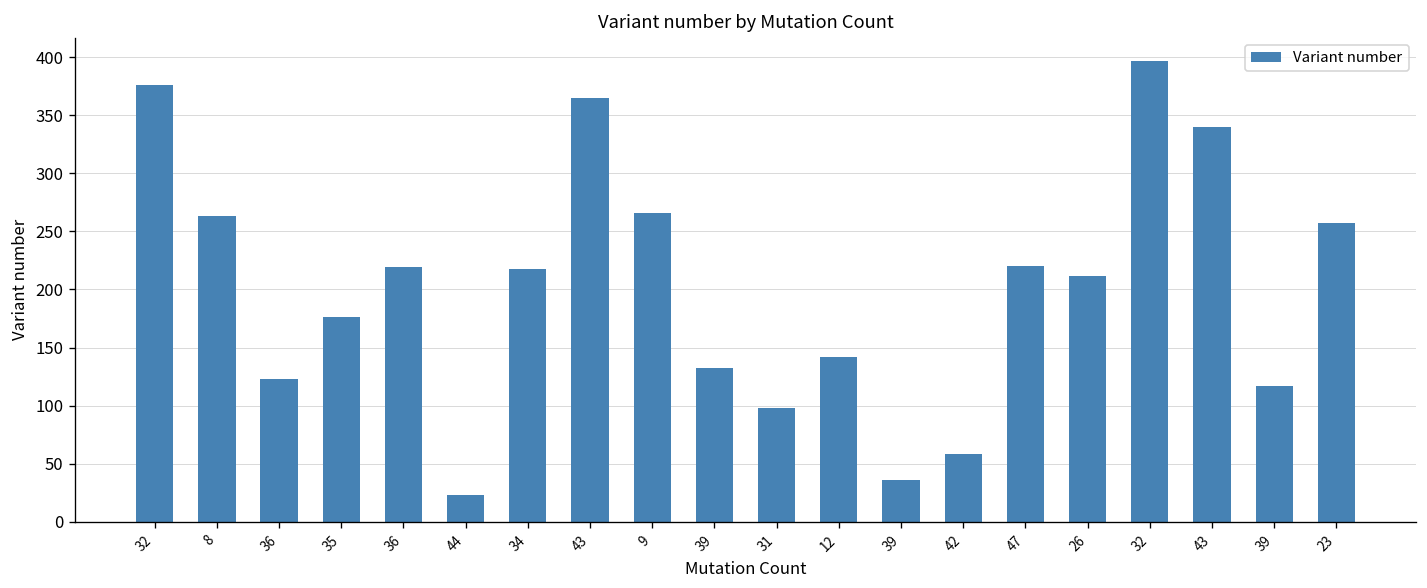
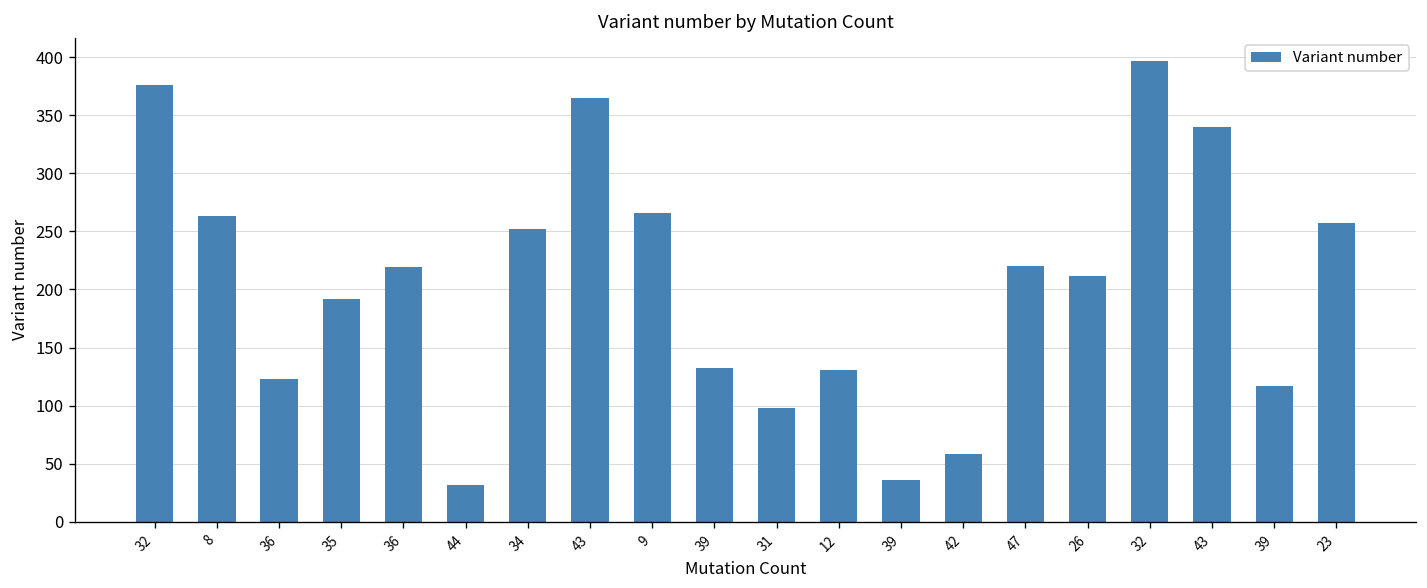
35: 180 -> 190
44: 20 -> 30
34: 220 -> 250
12: 140 -> 130
